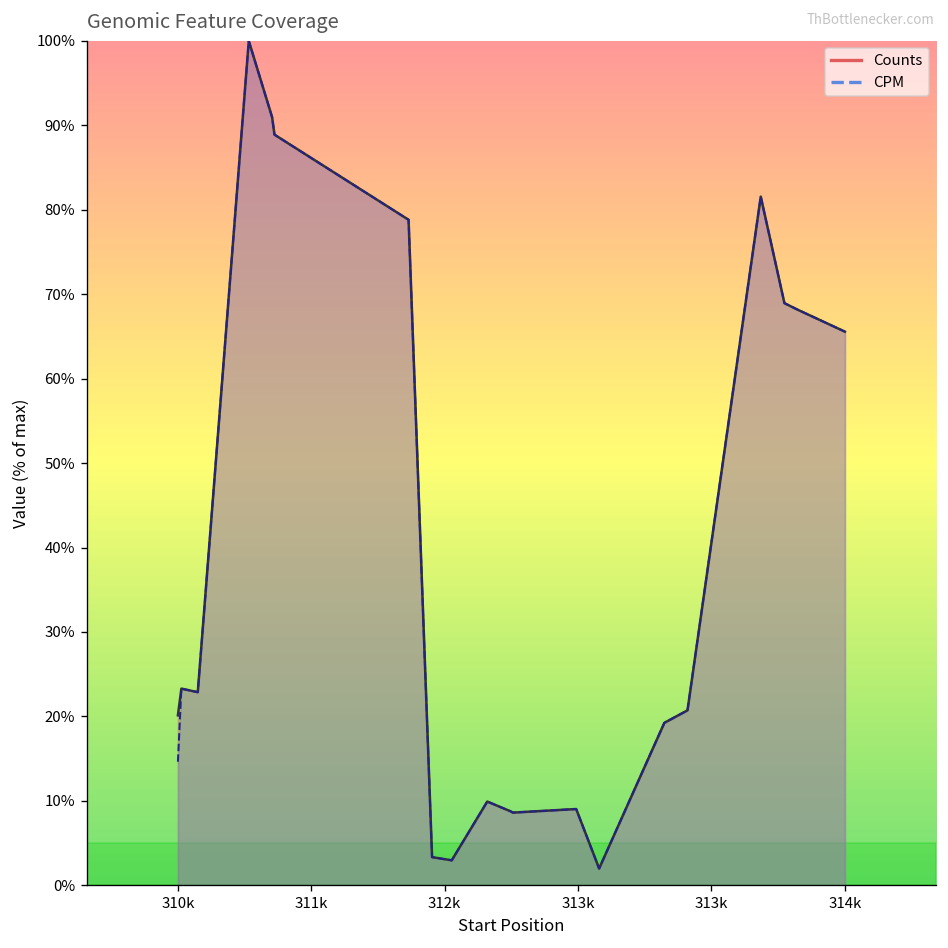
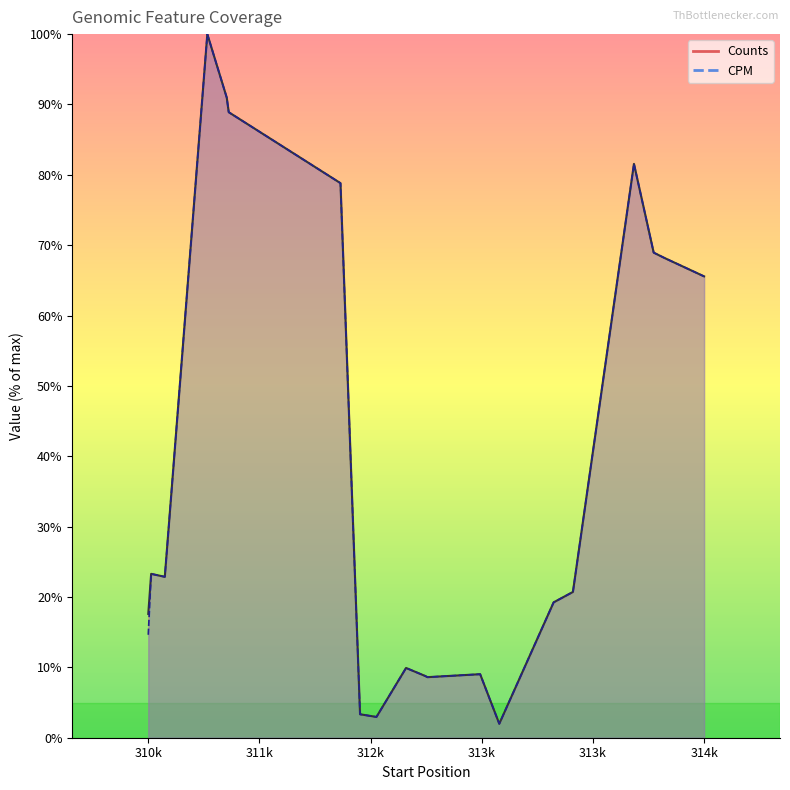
Counts, 310k: 20% -> 18%
